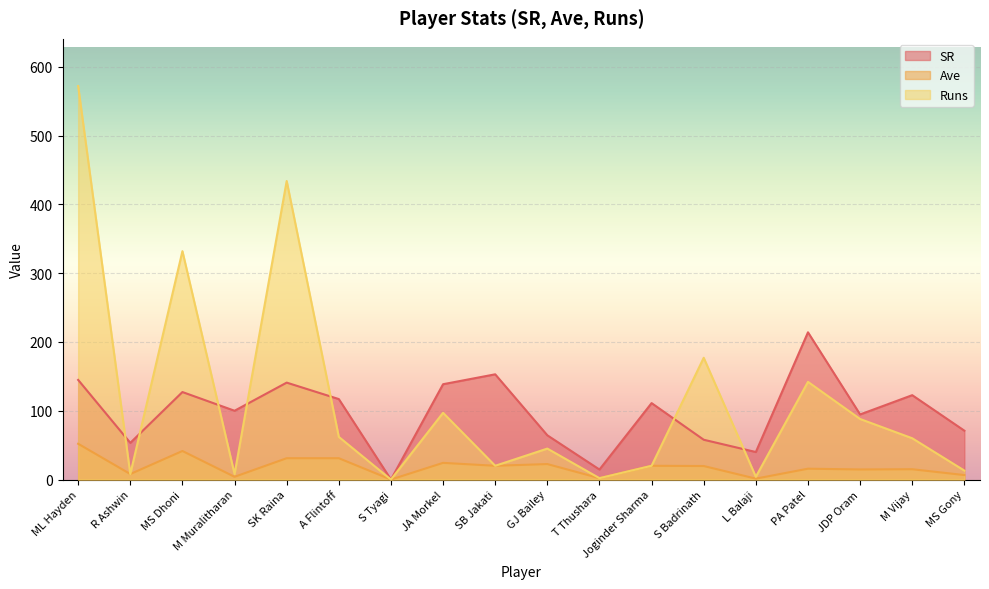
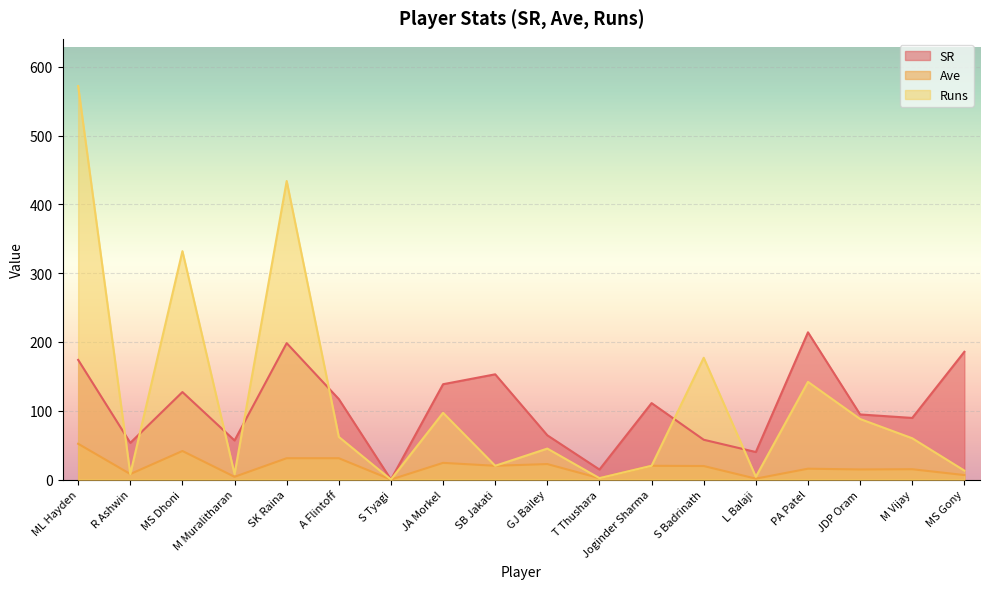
SR, ML Hayden: 140 -> 170
SR, M Muralitharan: 100 -> 60
SR, SK Raina: 140 -> 200
SR, M Vijay: 120 -> 90
SR, MS Gony: 70 -> 190
